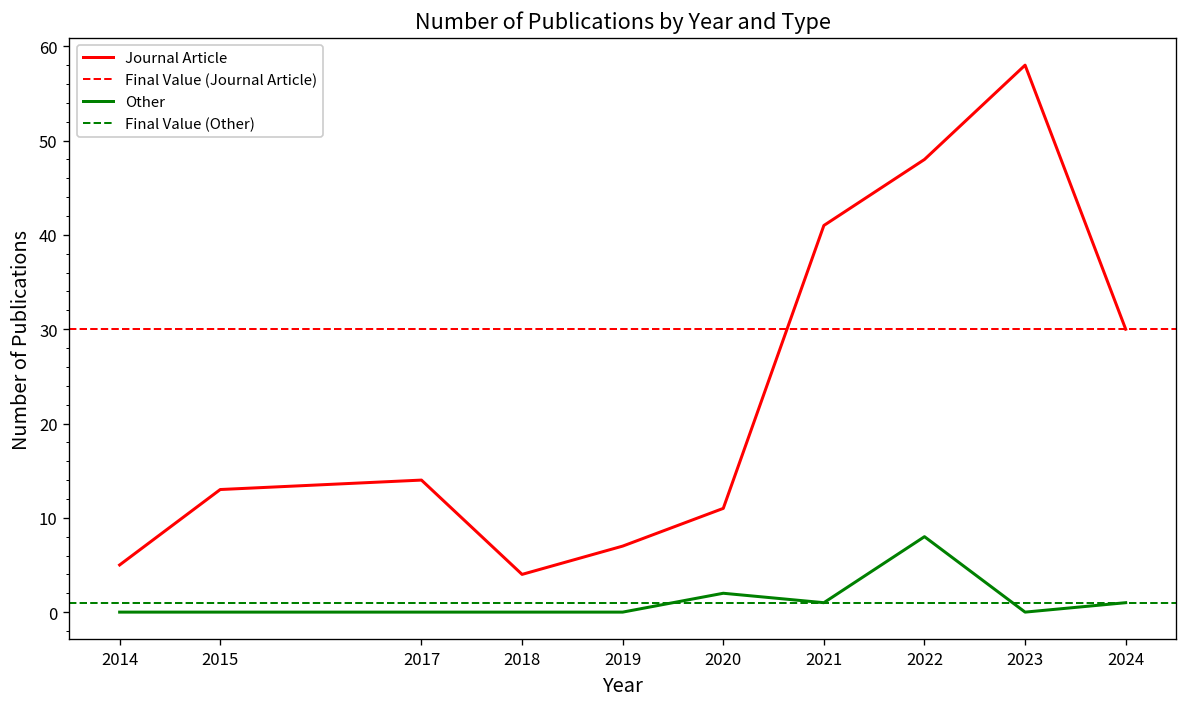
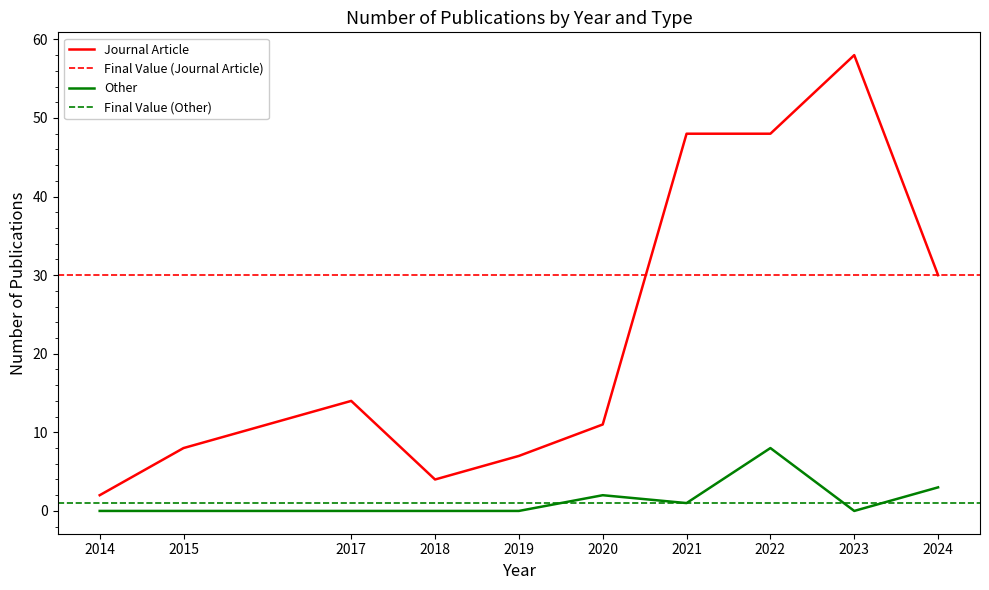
Journal Article, 2014: 5 -> 2
Journal Article, 2015: 13 -> 8
Journal Article, 2021: 41 -> 48
Other, 2024: 1 -> 3
